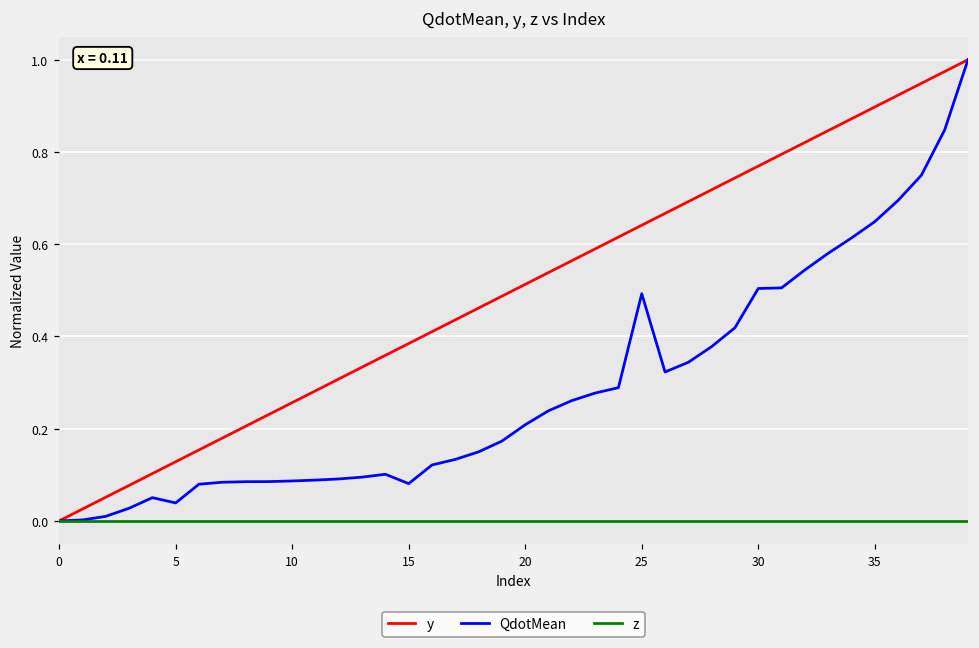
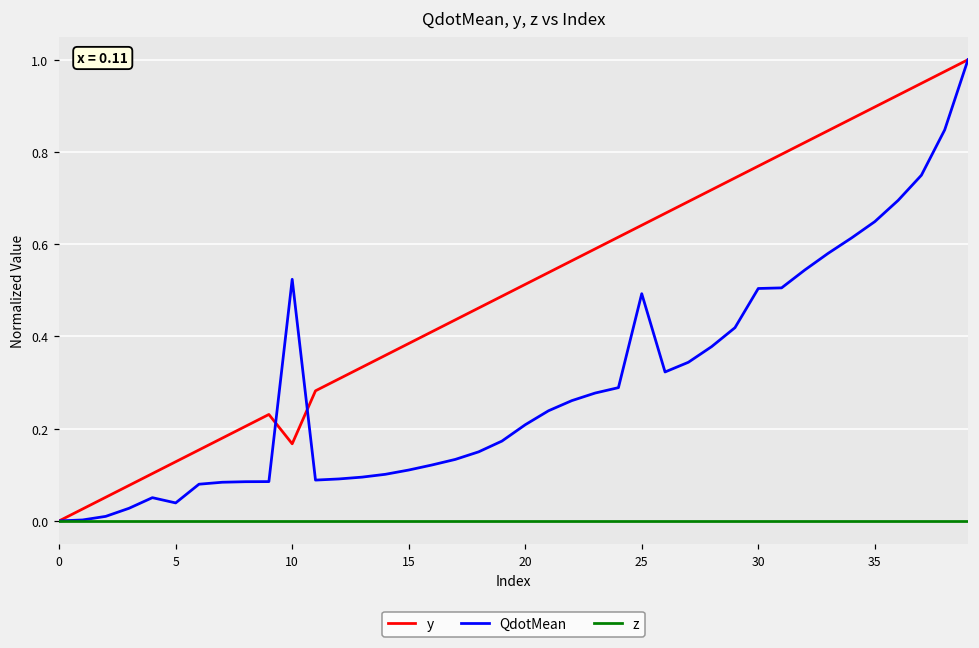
y, 10: 0.26 -> 0.17
QdotMean, 10: 0.09 -> 0.52
QdotMean, 15: 0.08 -> 0.11
